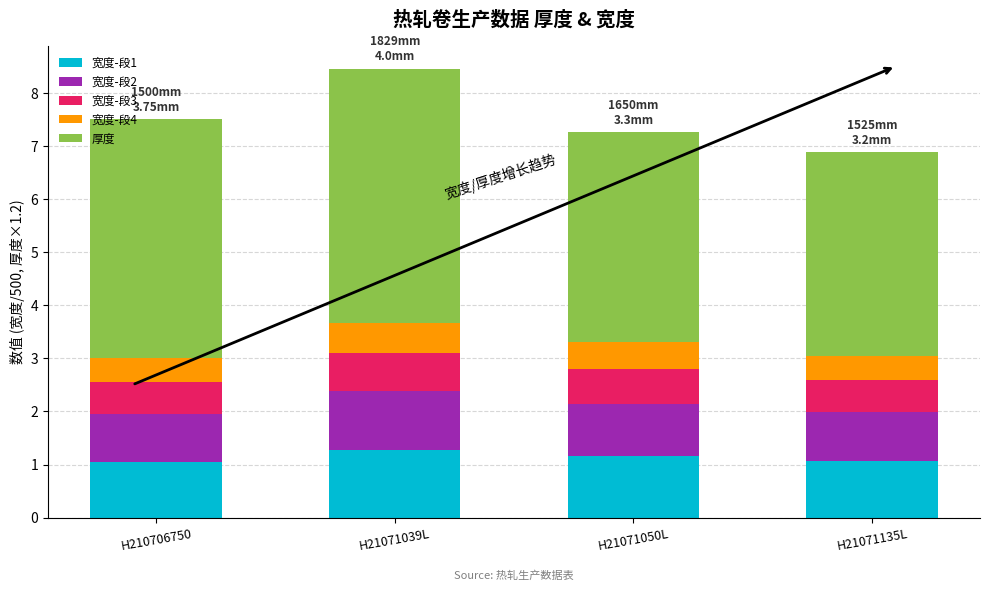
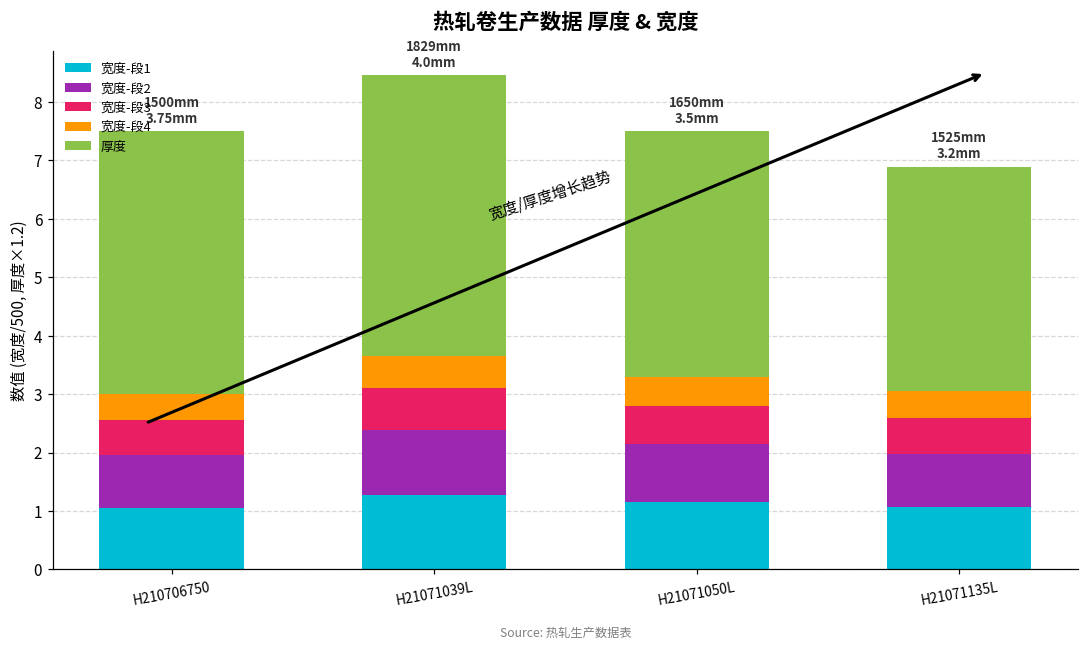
厚度, H21071050L: 3.3 -> 3.5
